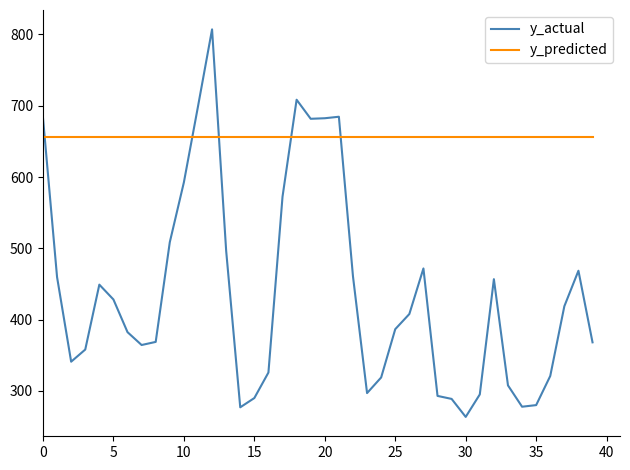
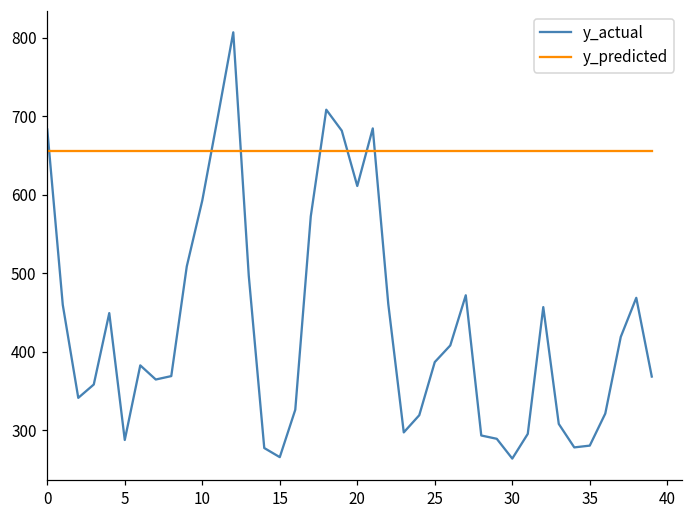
y_actual, 5: 430 -> 290
y_actual, 15: 290 -> 270
y_actual, 20: 680 -> 610
